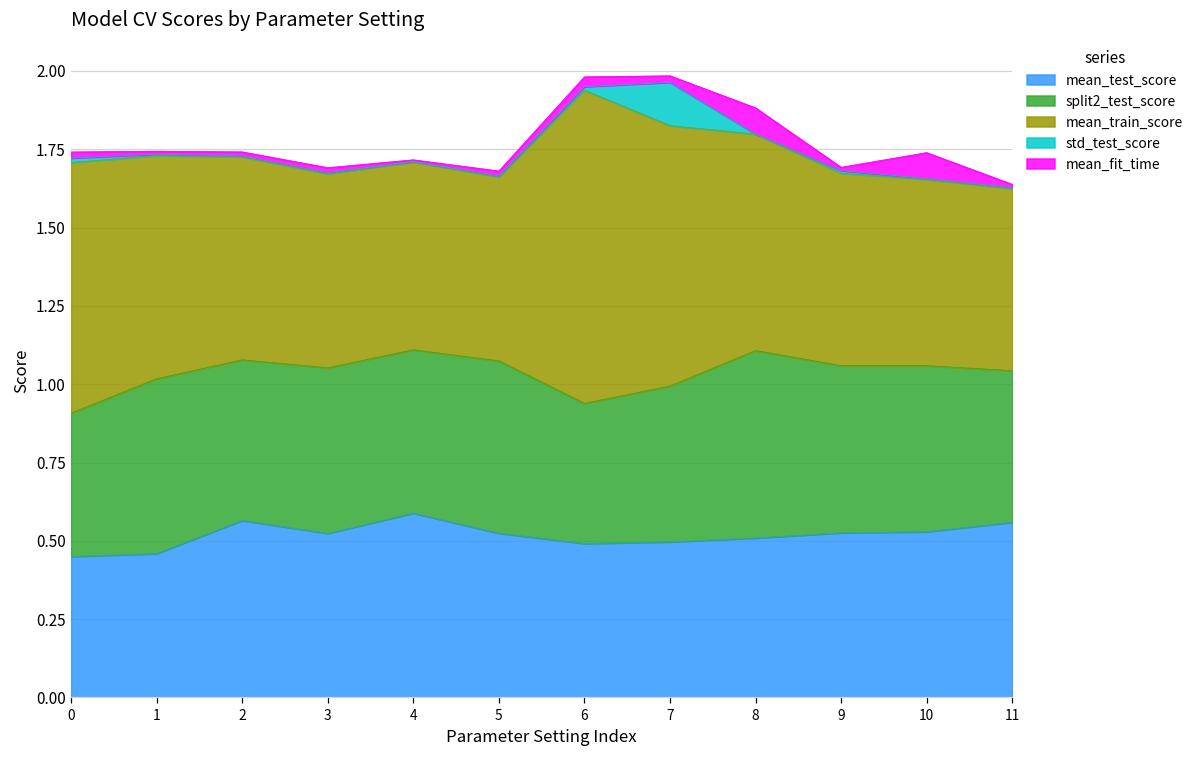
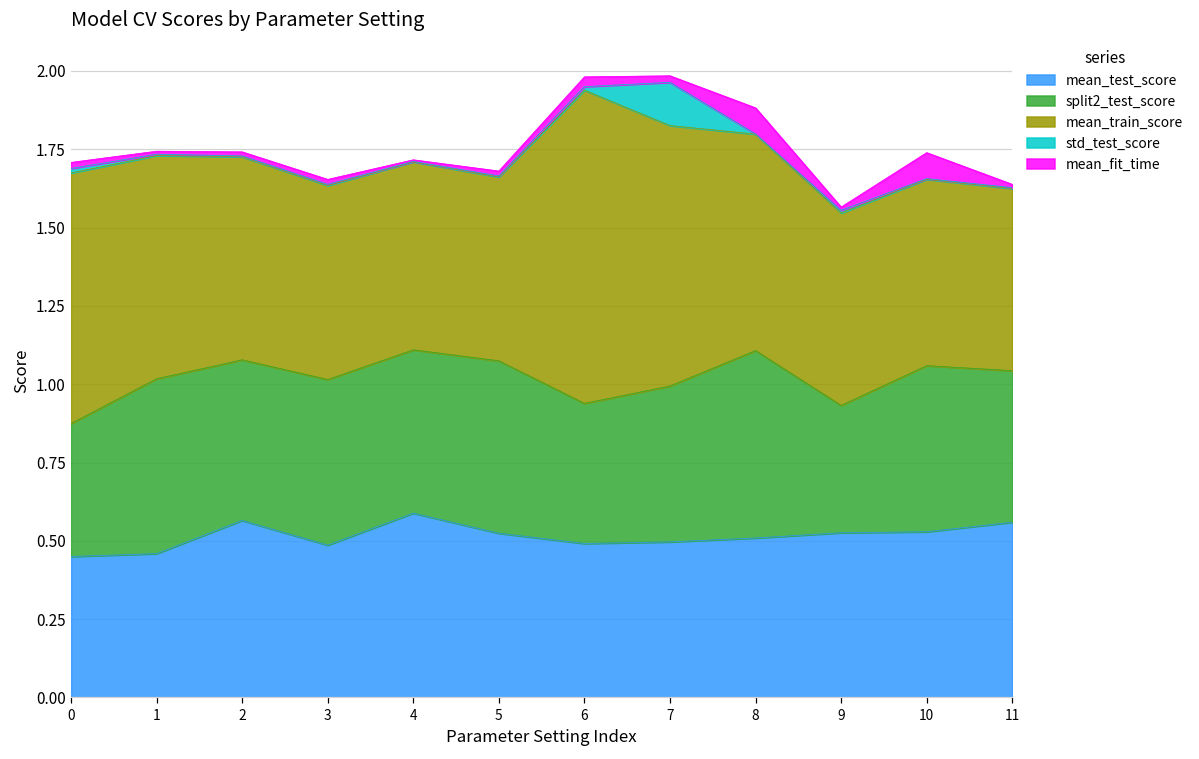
split2_test_score, 0: 0.46 -> 0.42
mean_test_score, 3: 0.52 -> 0.49
split2_test_score, 9: 0.53 -> 0.41
